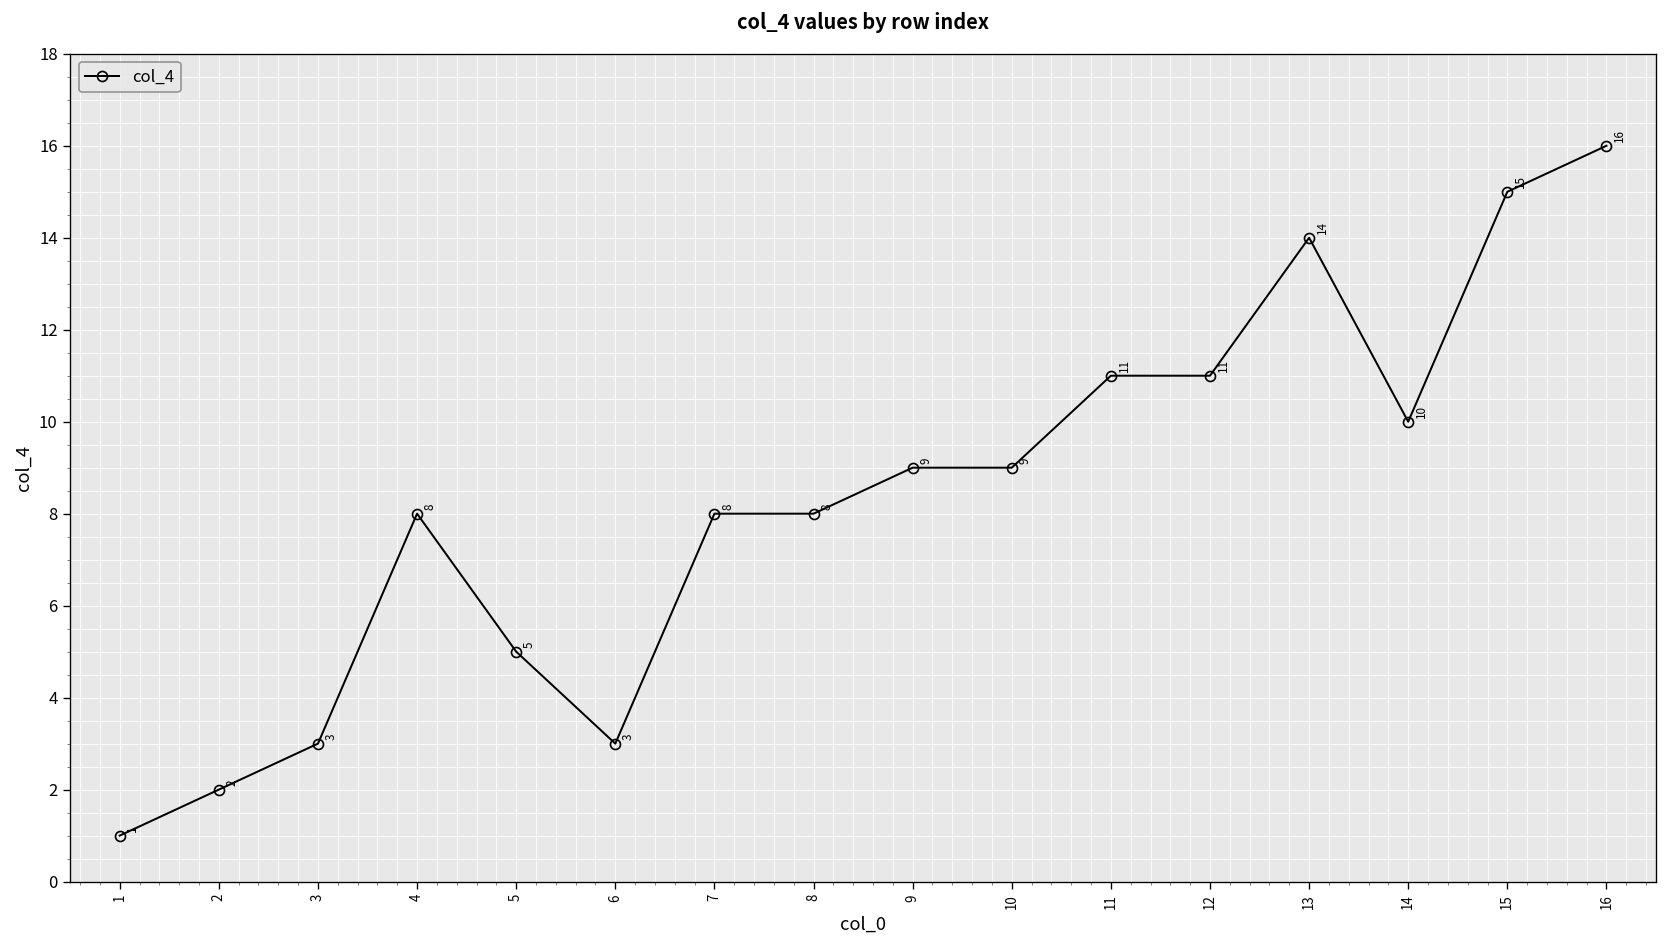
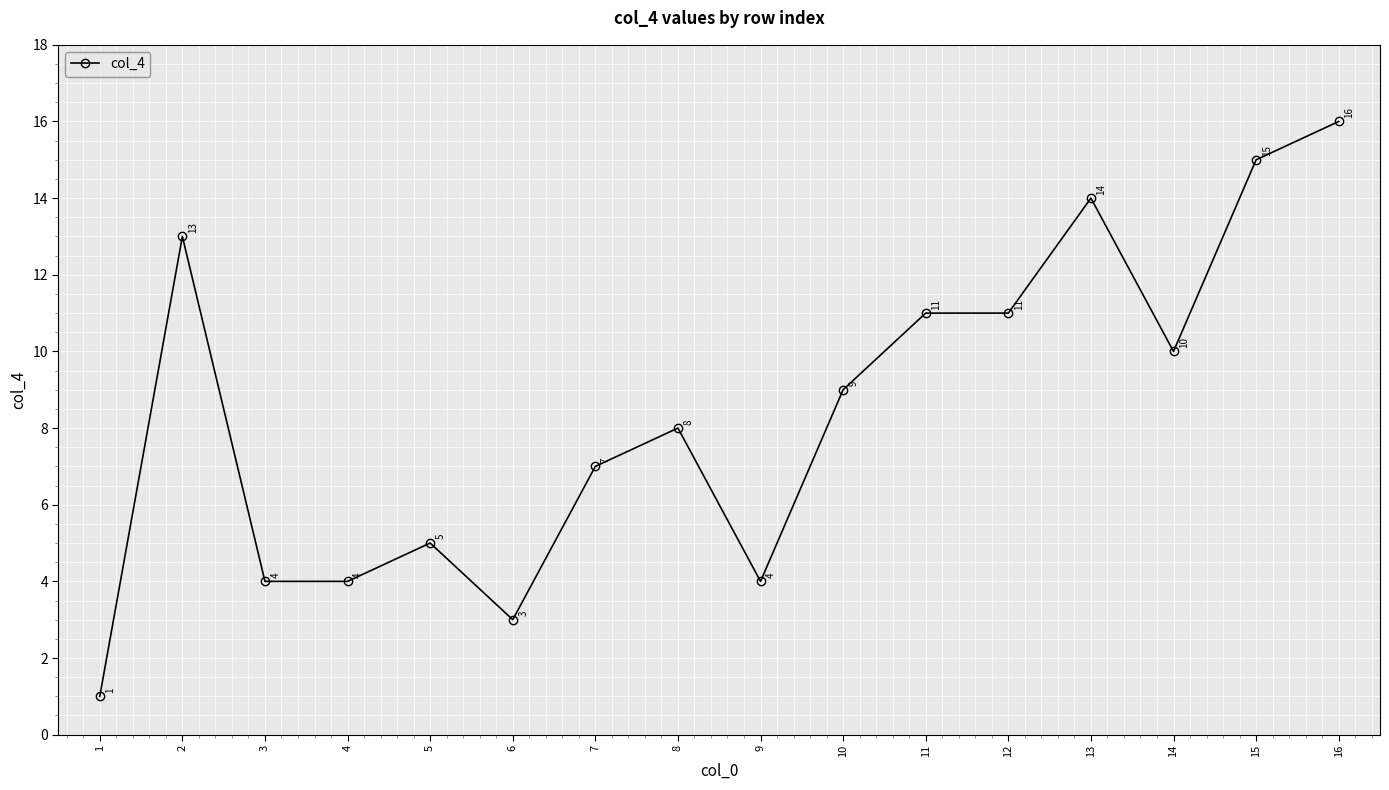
2: 2 -> 13
3: 3 -> 4
4: 8 -> 4
7: 8 -> 7
9: 9 -> 4
